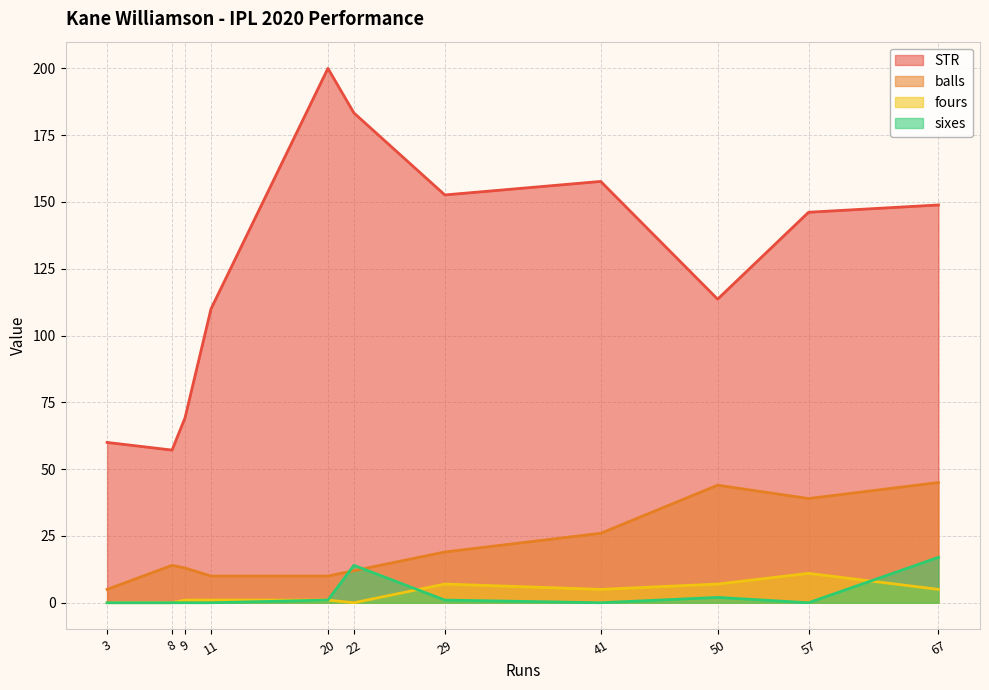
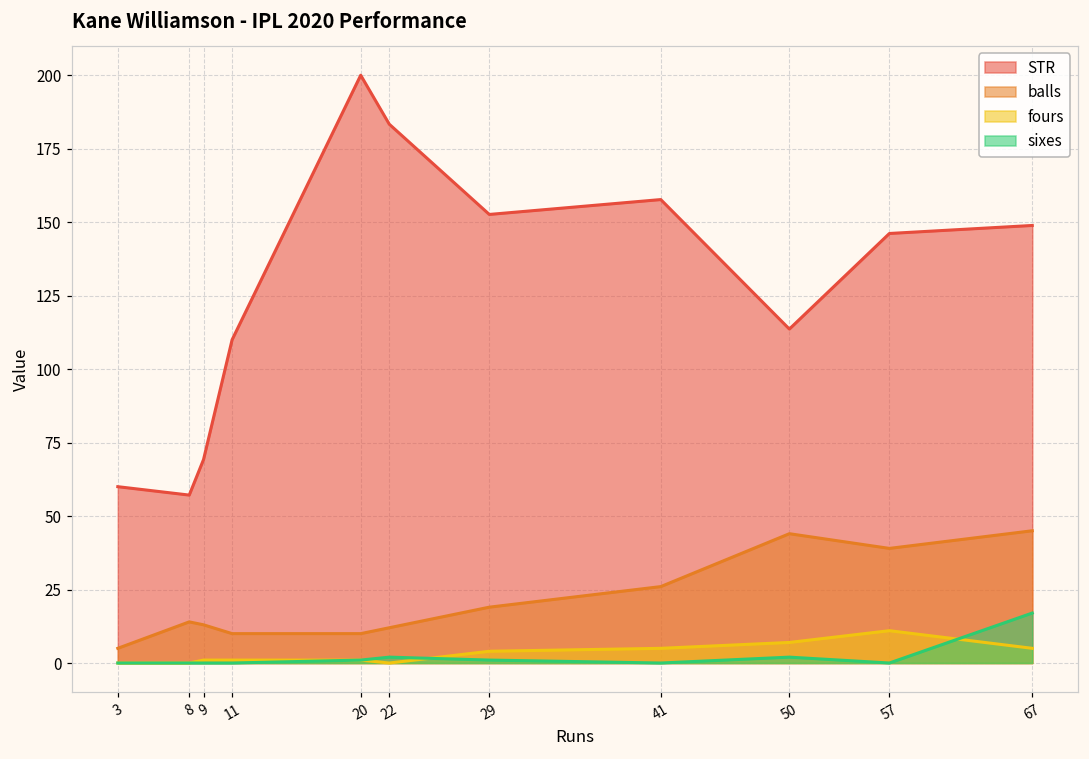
sixes, 22: 14 -> 2
fours, 29: 7 -> 4
